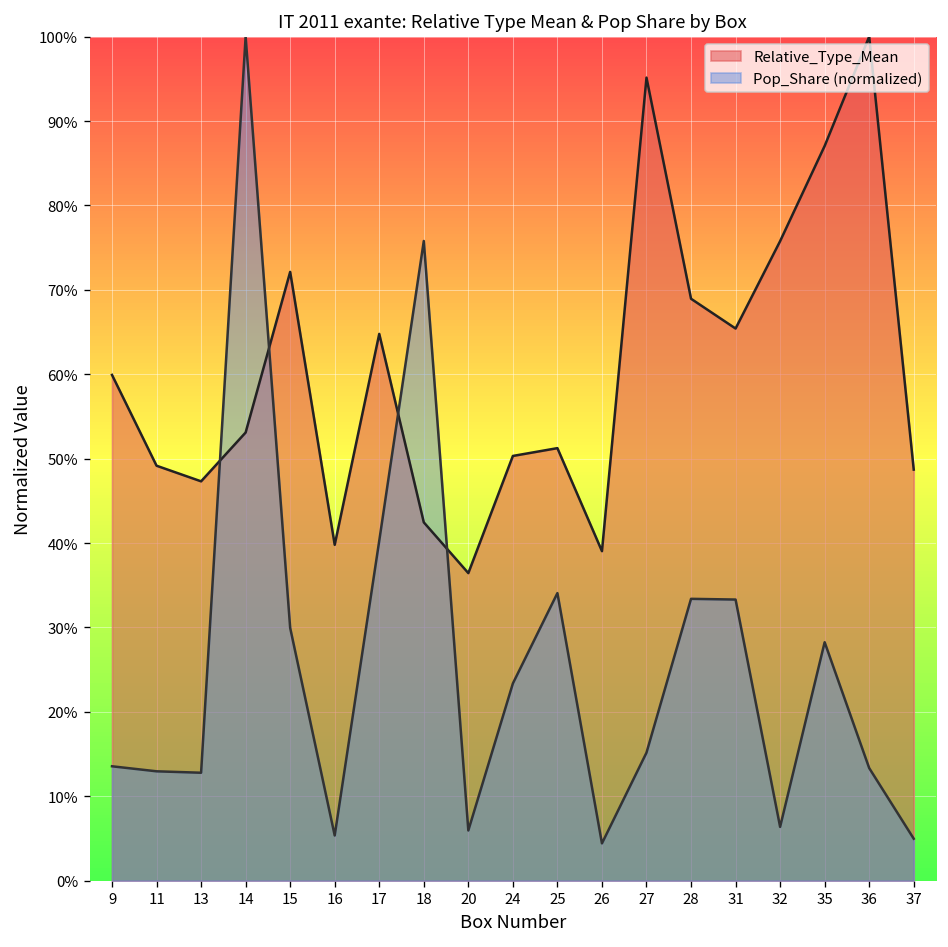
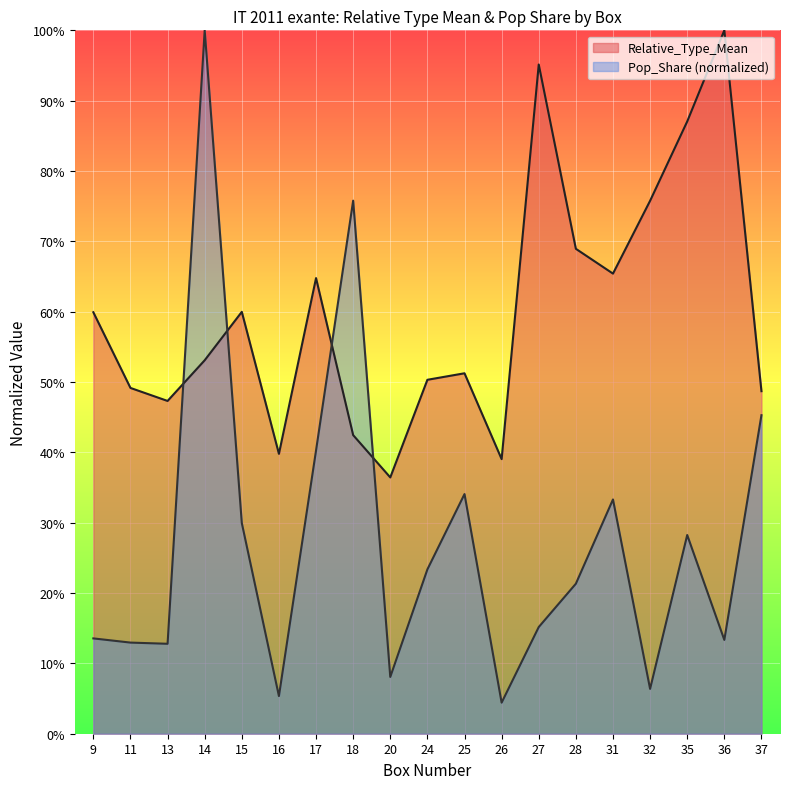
Relative_Type_Mean, 15: 72% -> 60%
Pop_Share (normalized), 20: 6% -> 8%
Pop_Share (normalized), 28: 33% -> 21%
Pop_Share (normalized), 37: 5% -> 45%
